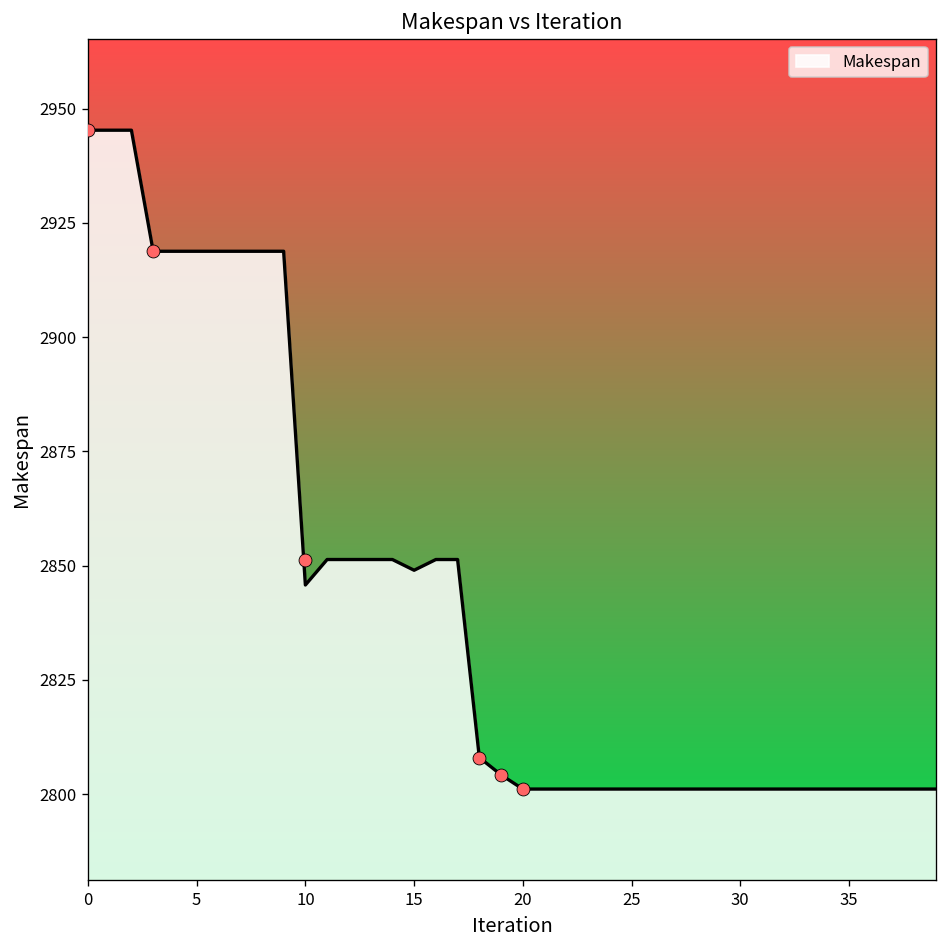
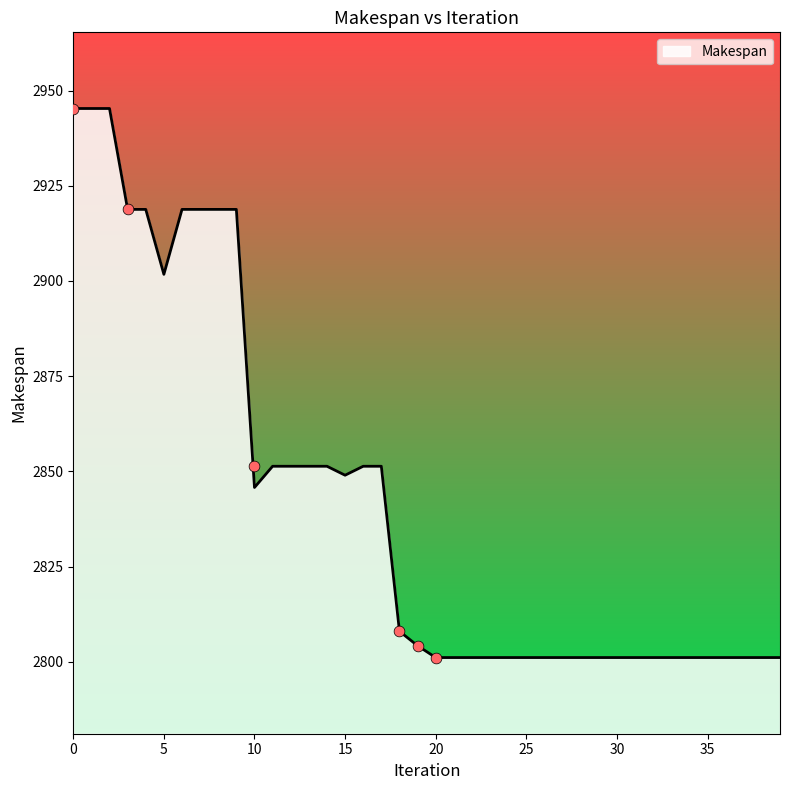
Makespan, 5: 2919 -> 2902
